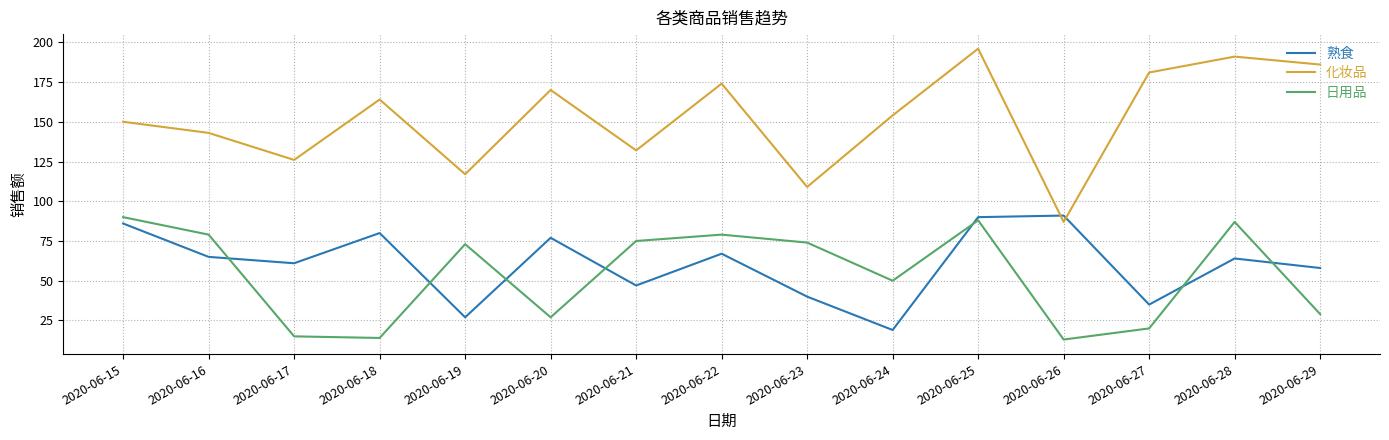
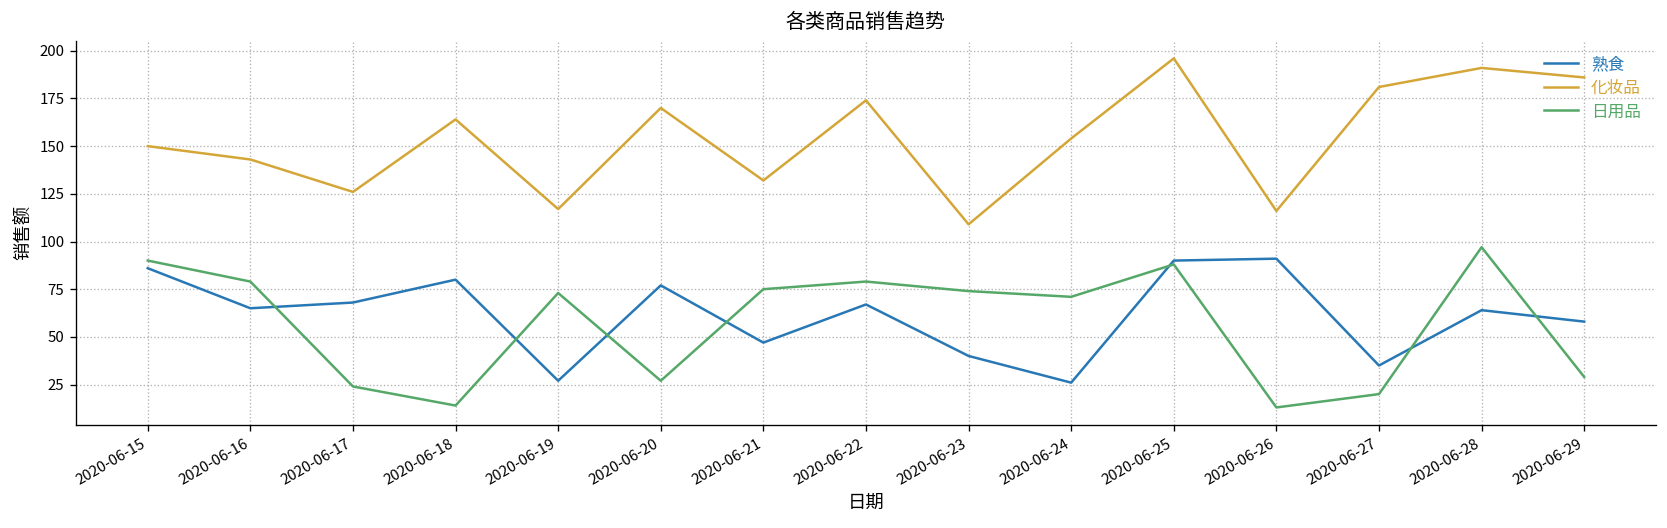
熟食, 2020-06-17: 61 -> 68
日用品, 2020-06-17: 15 -> 24
熟食, 2020-06-24: 19 -> 26
日用品, 2020-06-24: 50 -> 71
化妆品, 2020-06-26: 87 -> 116
日用品, 2020-06-28: 87 -> 97
